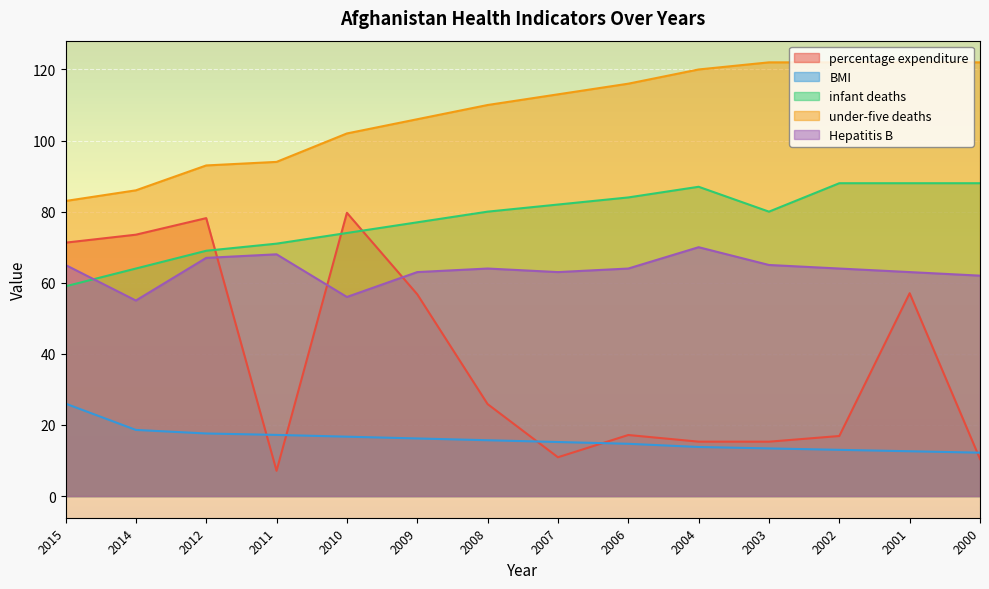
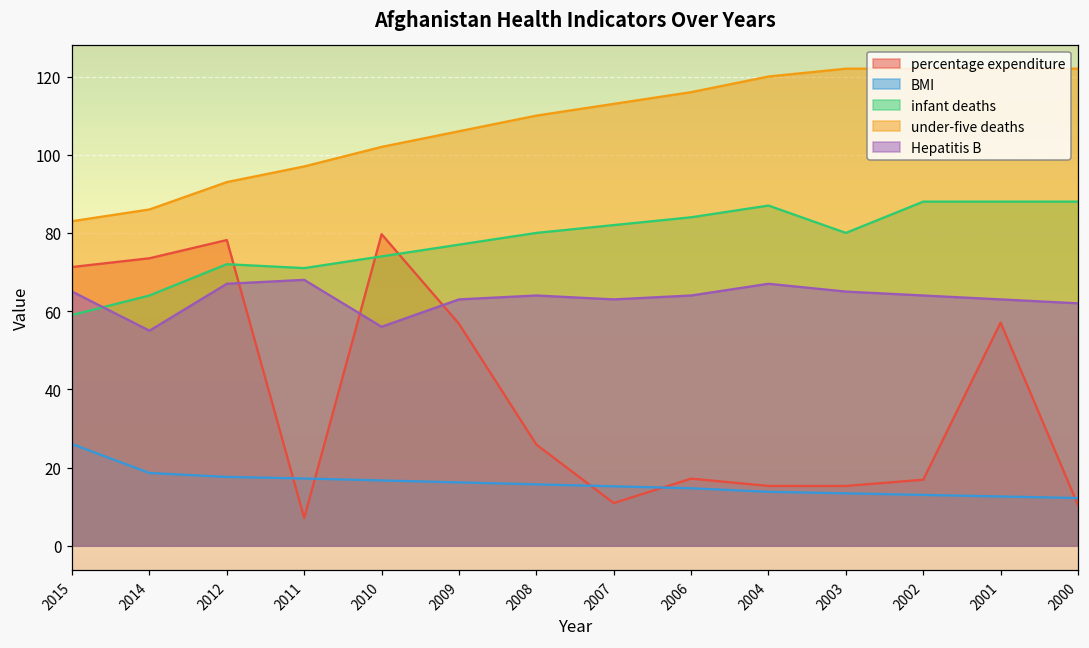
infant deaths, 2012: 69 -> 72
under-five deaths, 2011: 94 -> 97
Hepatitis B, 2004: 70 -> 67
